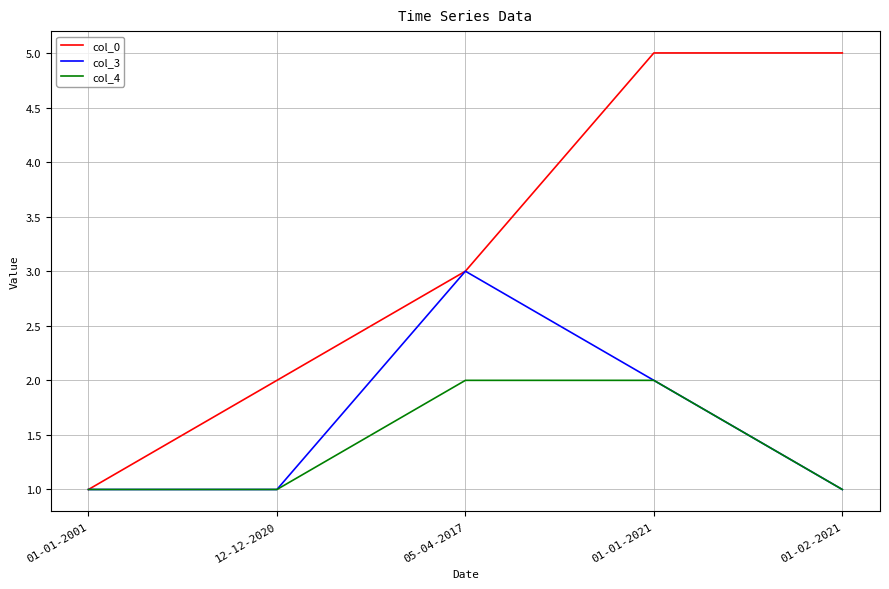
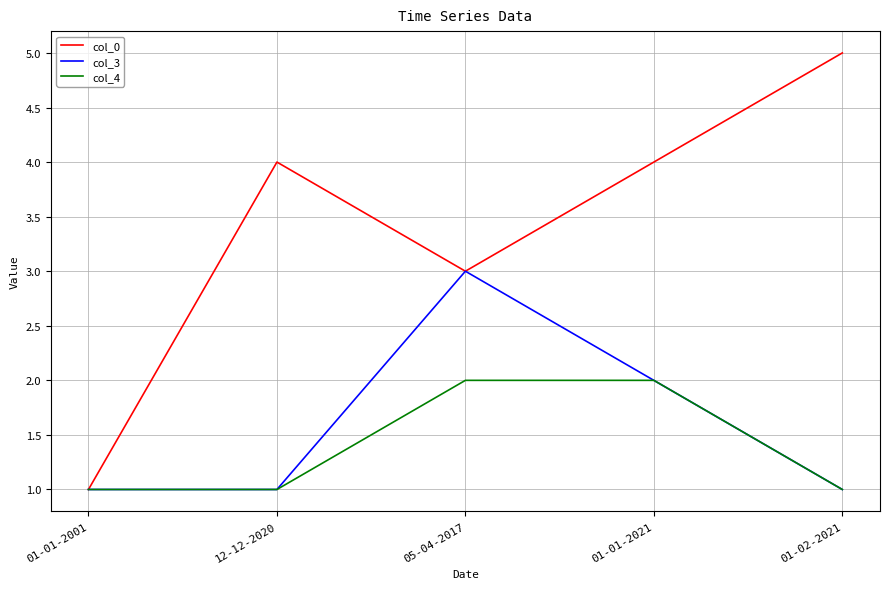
col_0, 12-12-2020: 2 -> 4
col_0, 01-01-2021: 5 -> 4
